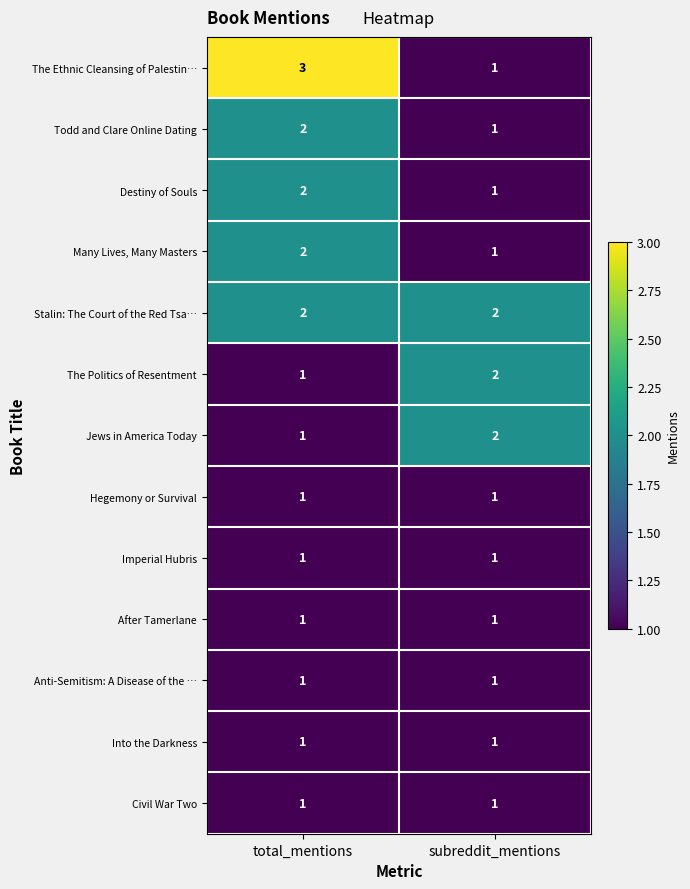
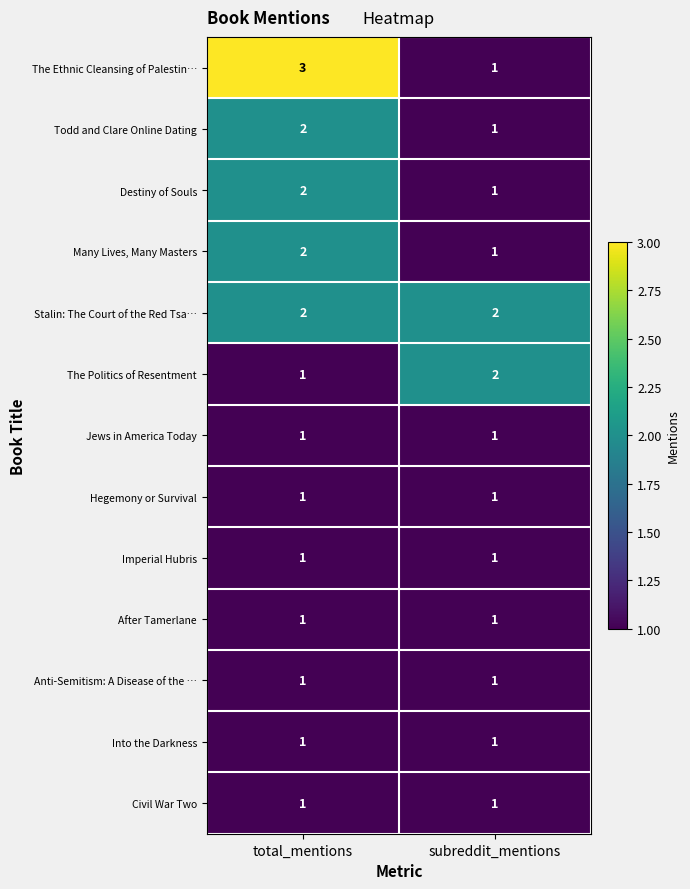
Jews in America Today, subreddit_mentions: 2 -> 1
